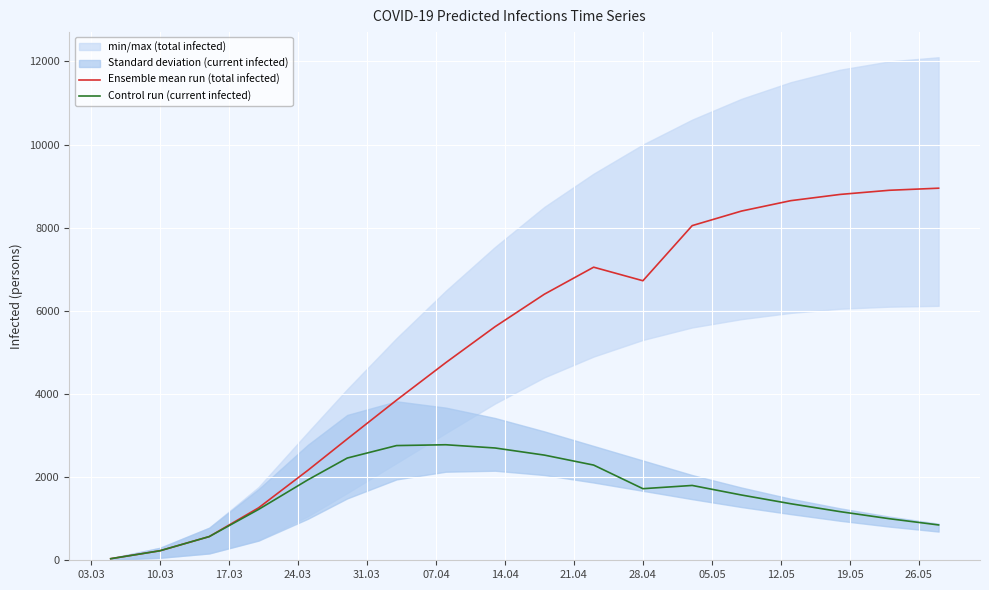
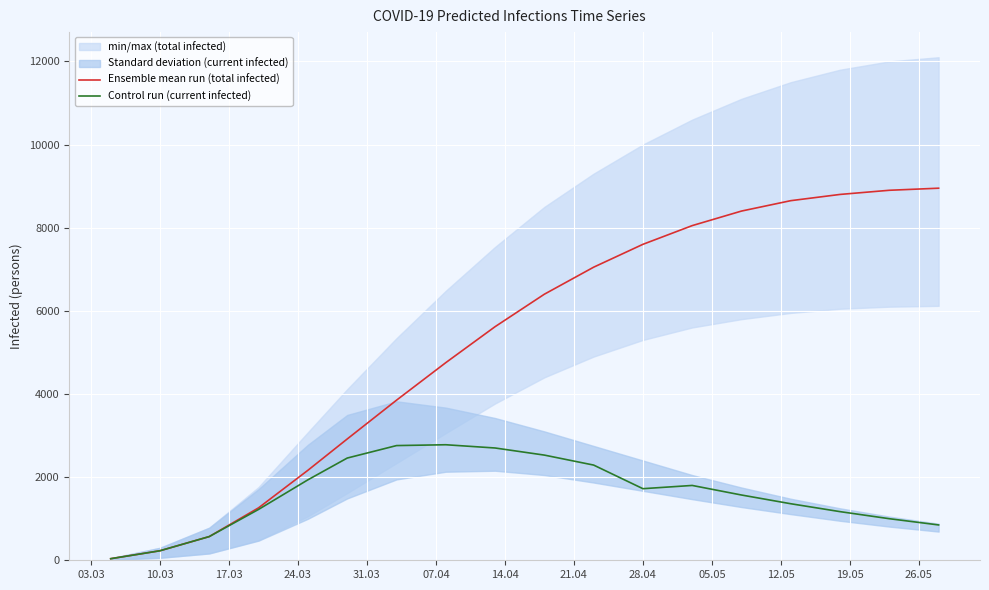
Ensemble mean run (total infected), 28.04: 6700 -> 7600
